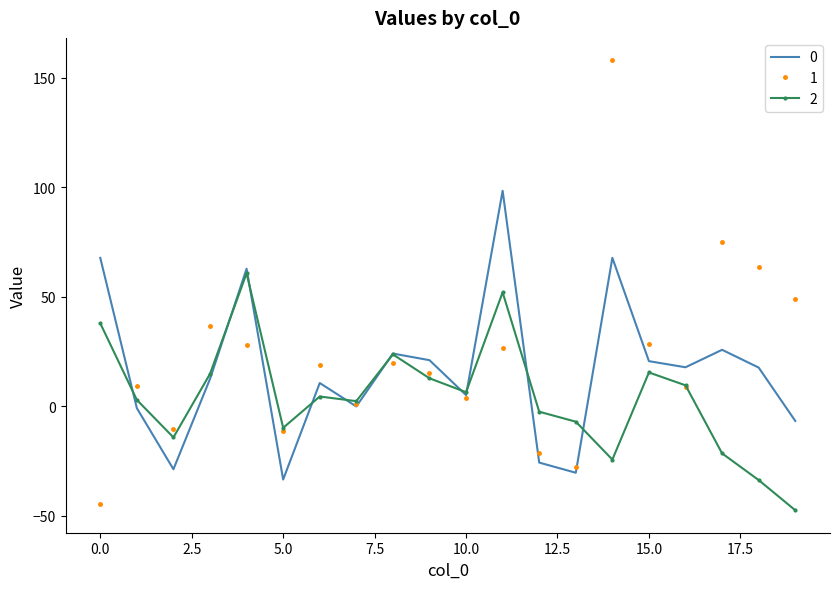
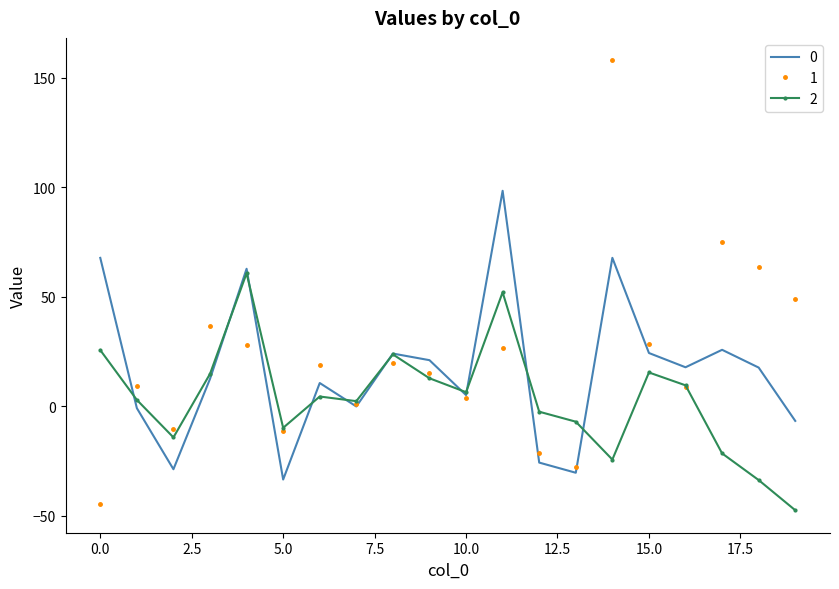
2, 0.0: 38 -> 26
0, 15.0: 21 -> 24
